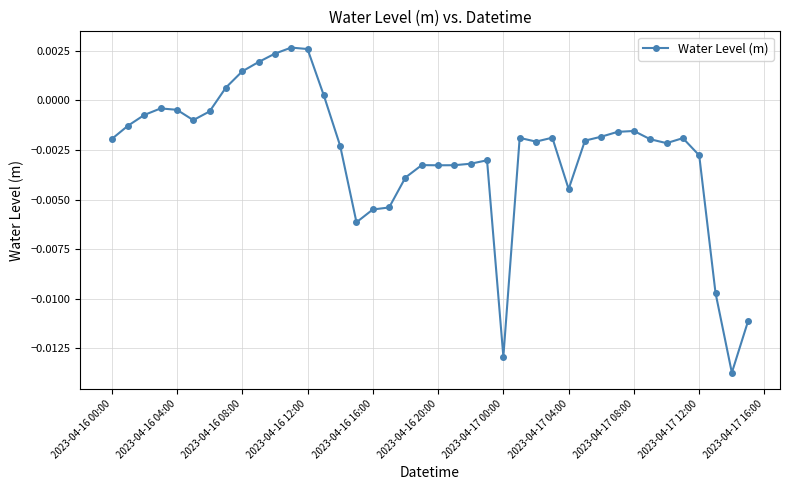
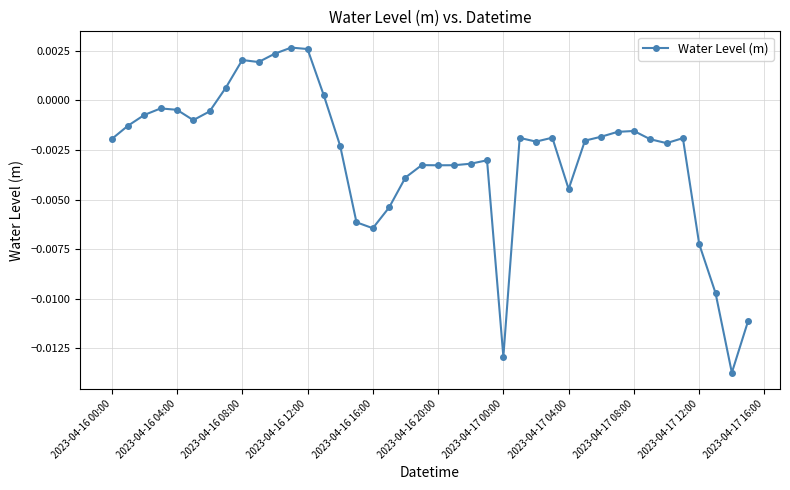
2023-04-16 08:00: 0.0015 -> 0.0020
2023-04-16 16:00: -0.0055 -> -0.0064
2023-04-17 12:00: -0.0028 -> -0.0072
